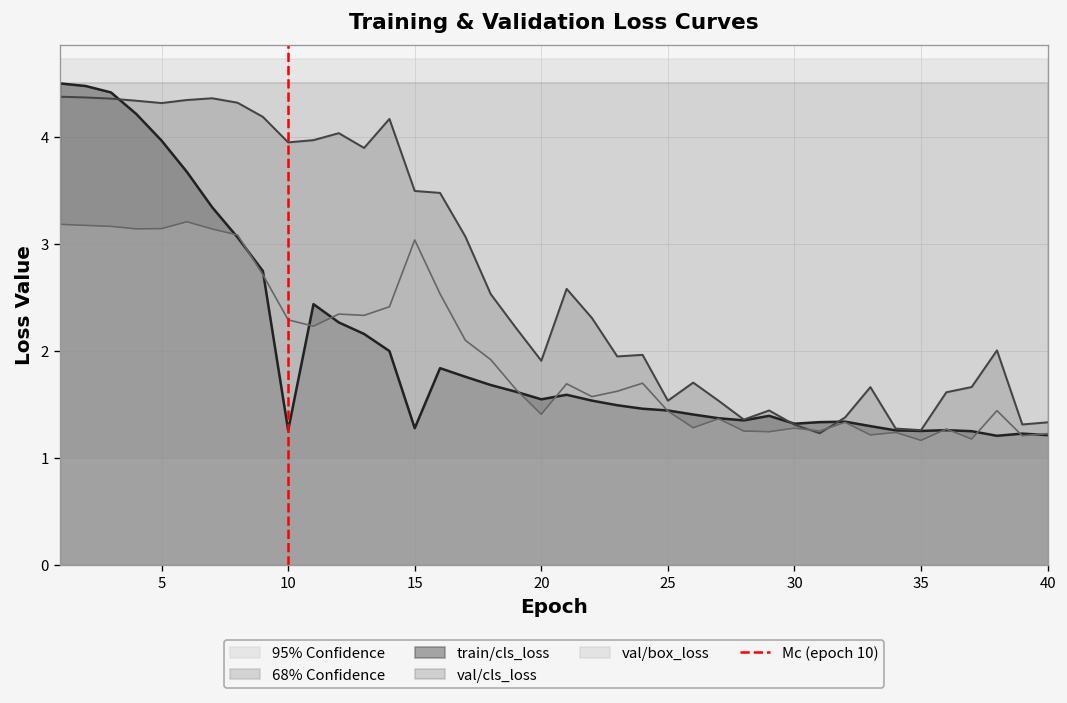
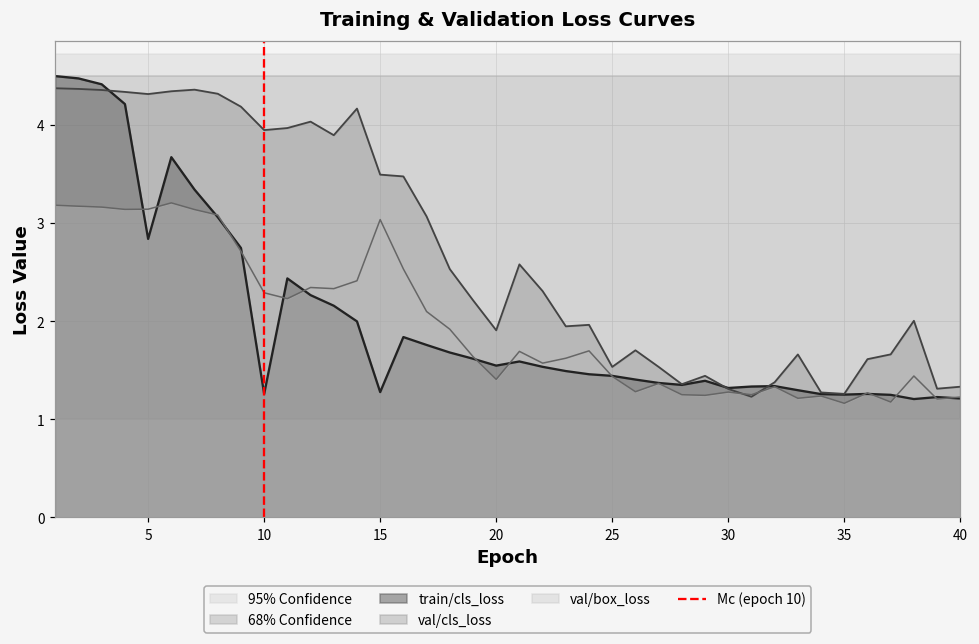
train/cls_loss, 5: 4.0 -> 2.8
